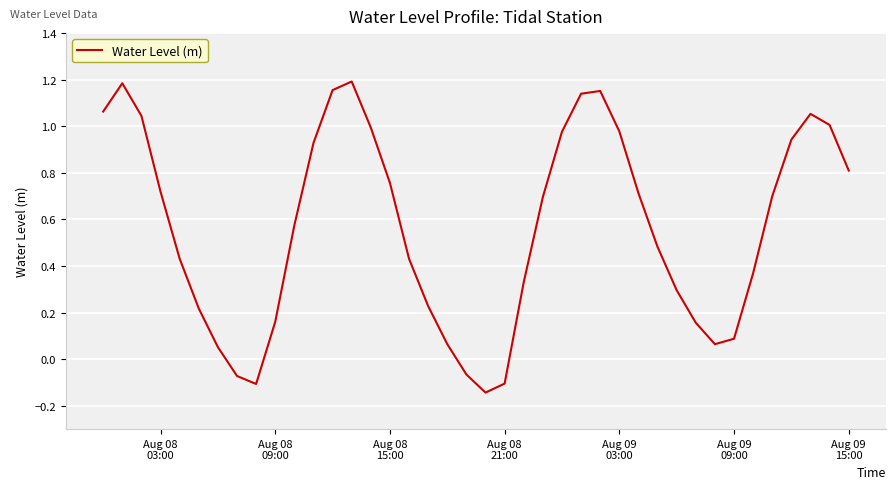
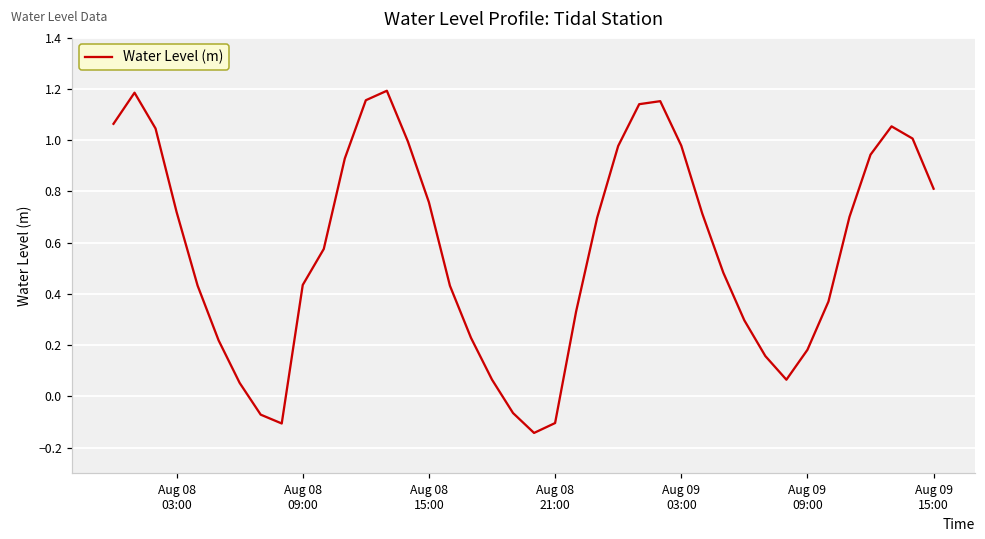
Aug 08 09:00: 0.16 -> 0.43
Aug 09 09:00: 0.09 -> 0.18
